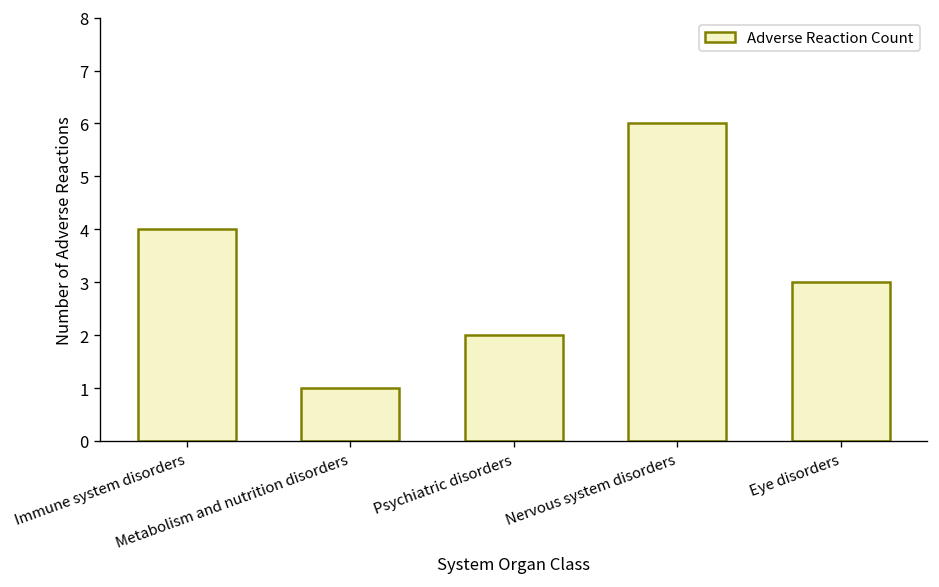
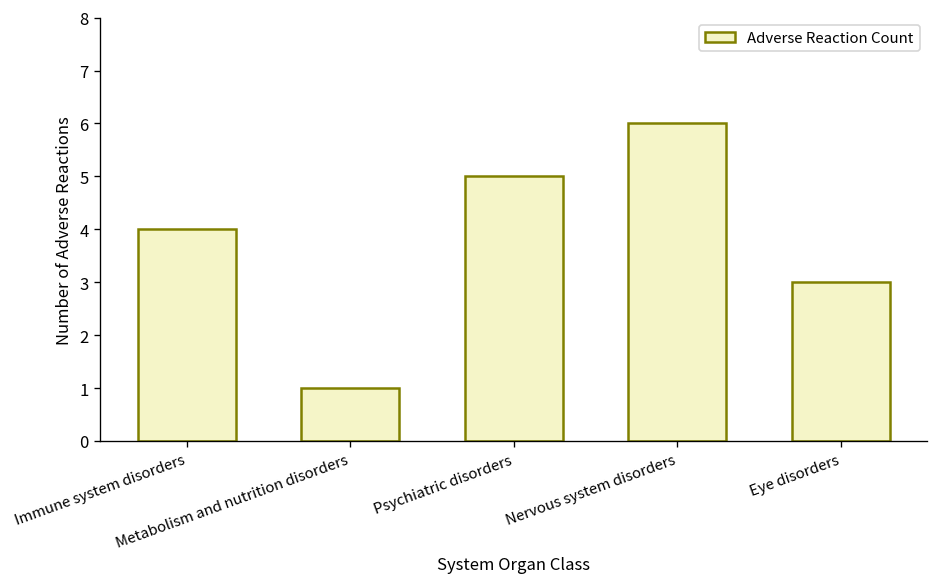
Psychiatric disorders: 2 -> 5
